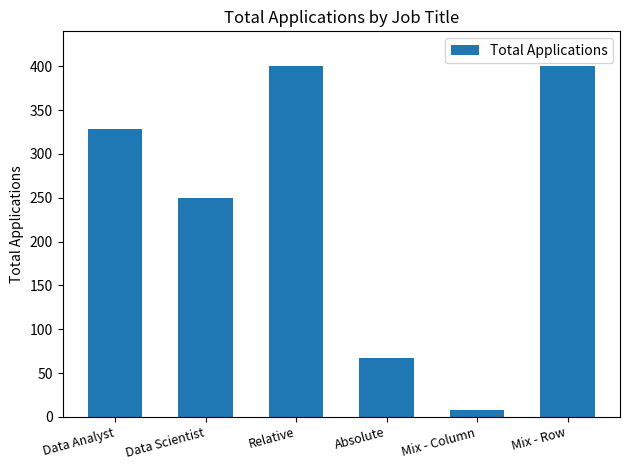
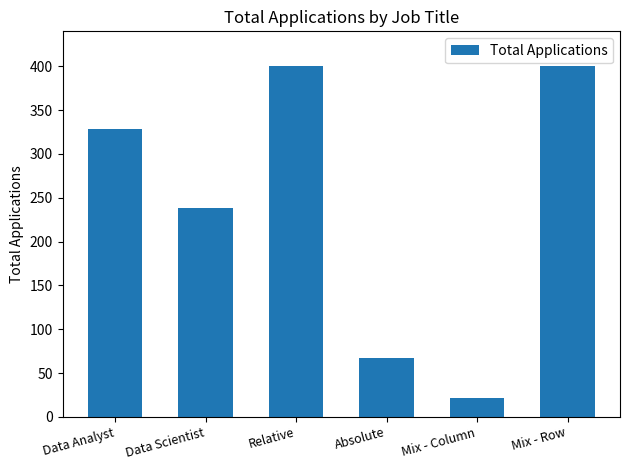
Data Scientist: 250 -> 240
Mix - Column: 10 -> 20
